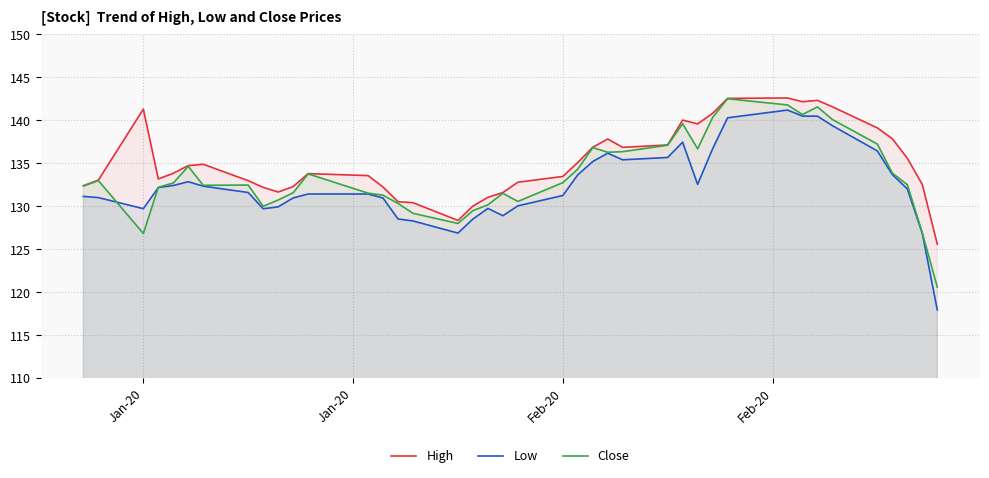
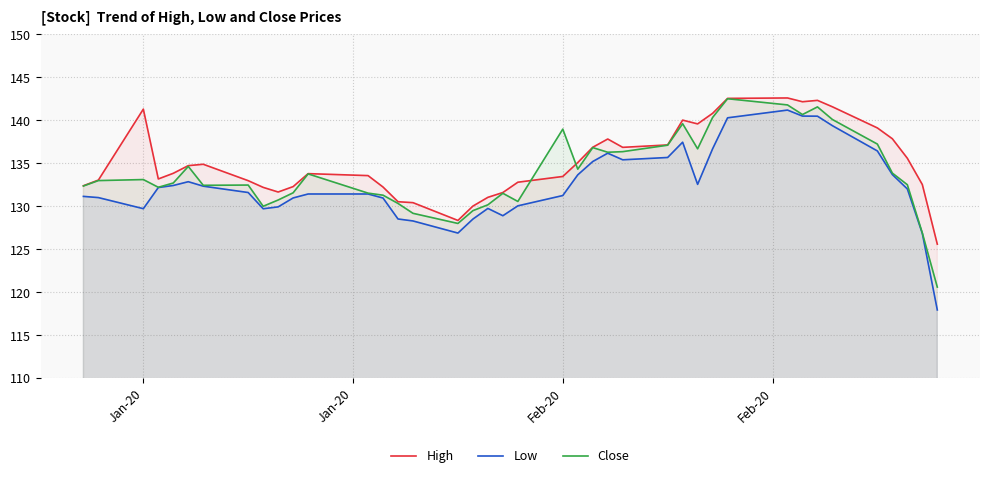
Close, Jan-20: 127 -> 133
Close, Feb-20: 133 -> 139
